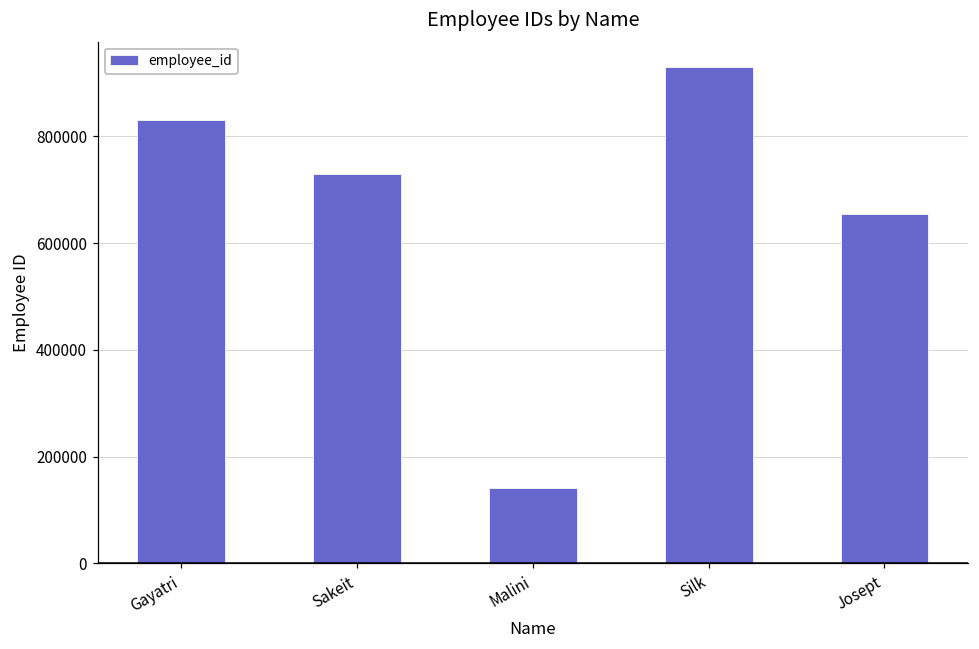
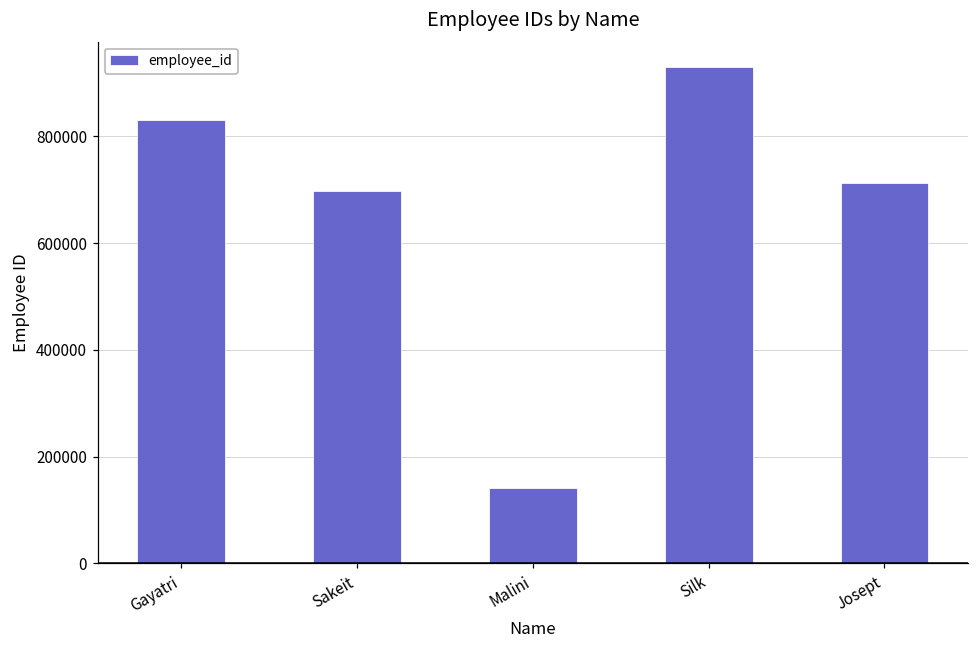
Sakeit: 730000 -> 700000
Josept: 660000 -> 710000
